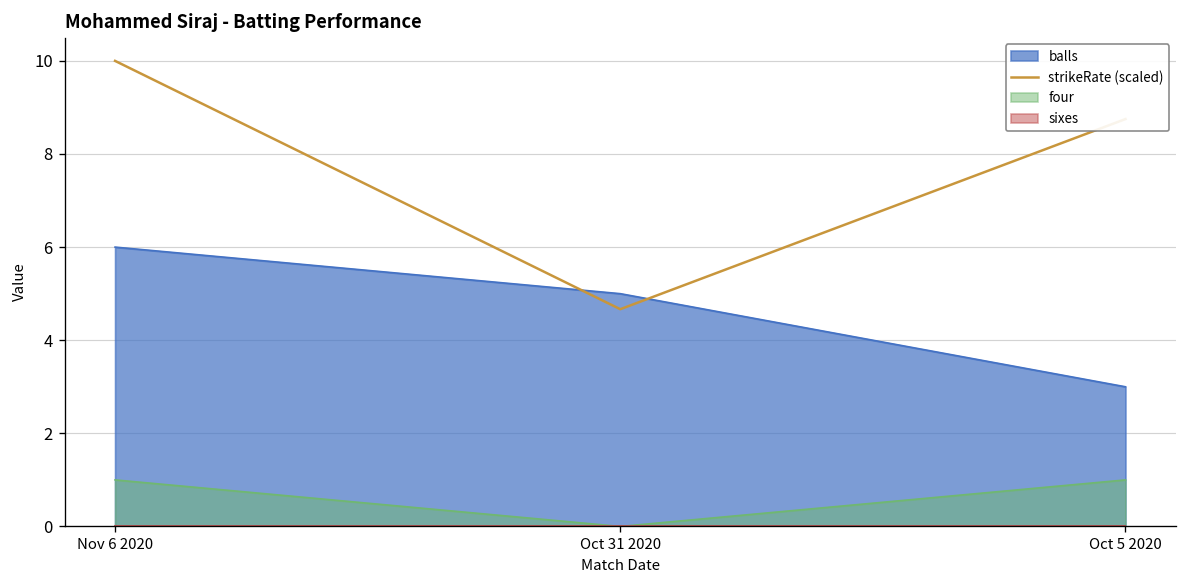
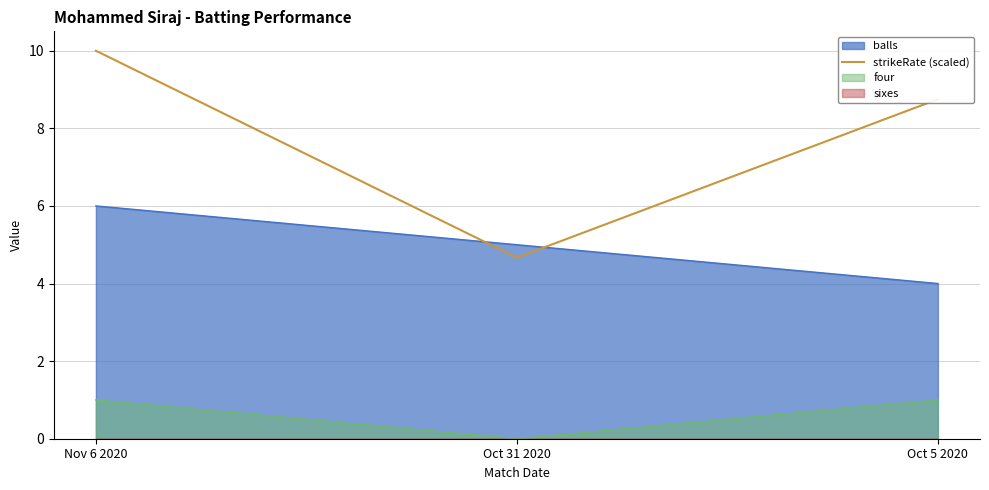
balls, Oct 5 2020: 3 -> 4
